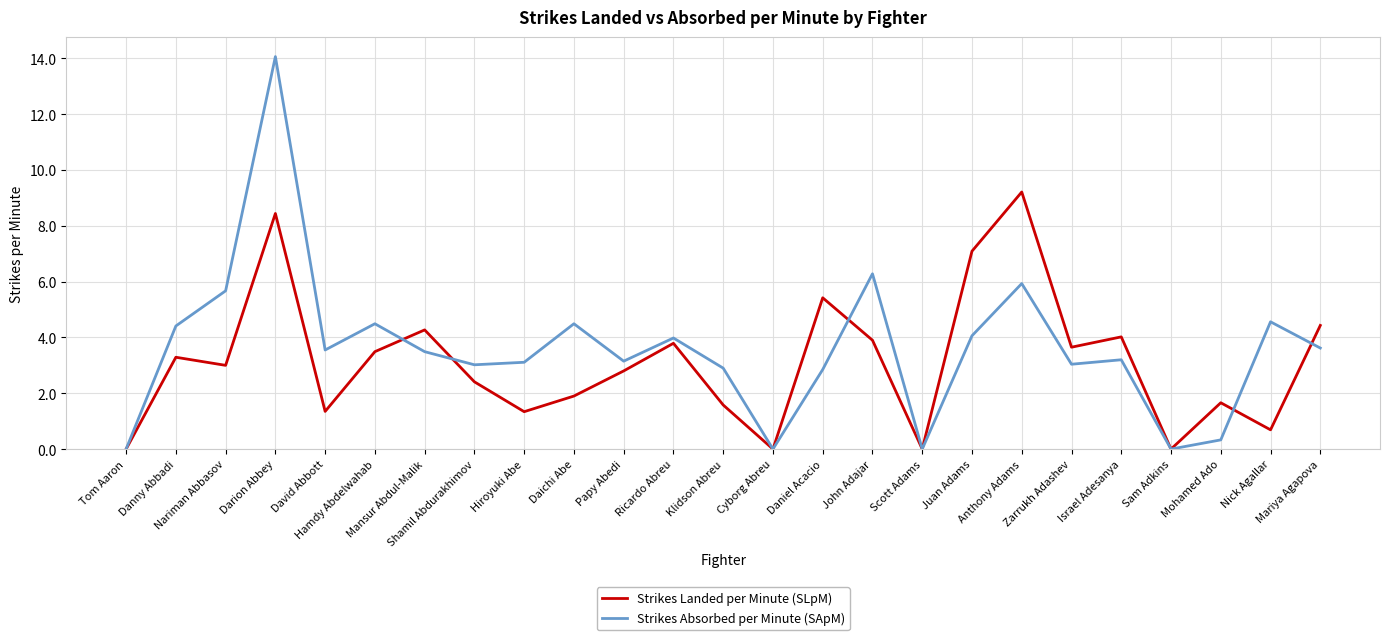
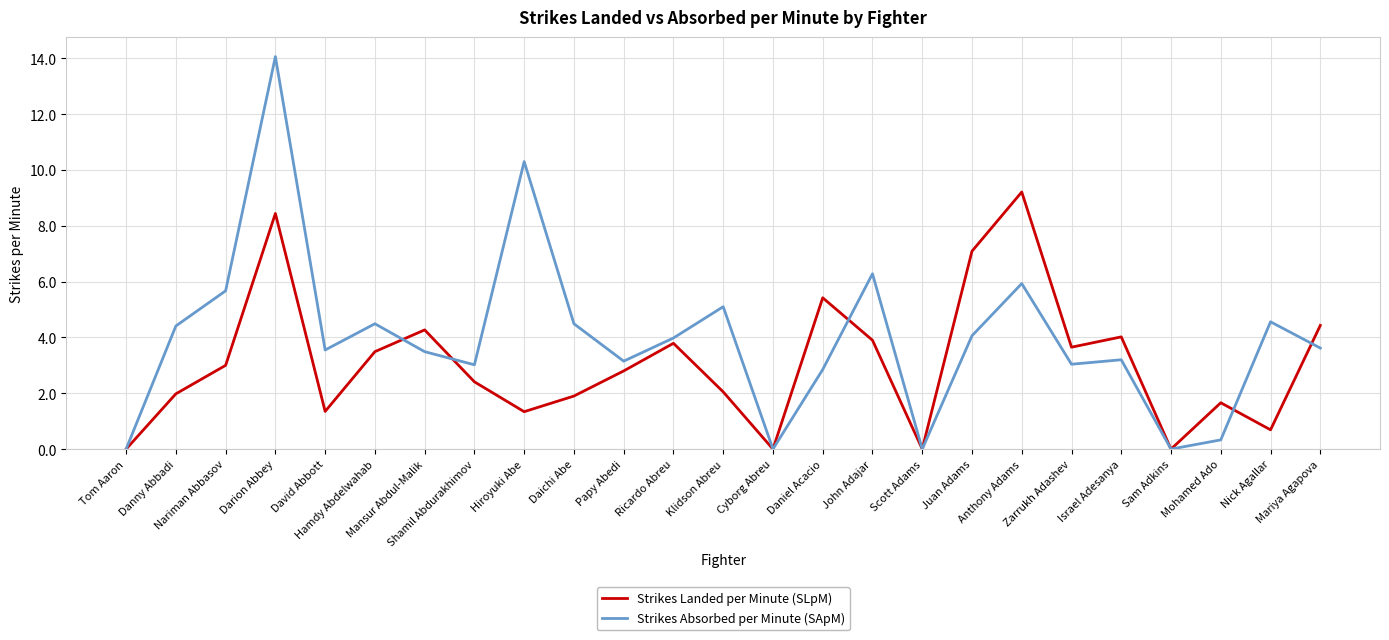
Strikes Landed per Minute (SLpM), Danny Abbadi: 3.3 -> 2.0
Strikes Absorbed per Minute (SApM), Hiroyuki Abe: 3.1 -> 10.3
Strikes Landed per Minute (SLpM), Klidson Abreu: 1.6 -> 2.1
Strikes Absorbed per Minute (SApM), Klidson Abreu: 2.9 -> 5.1
